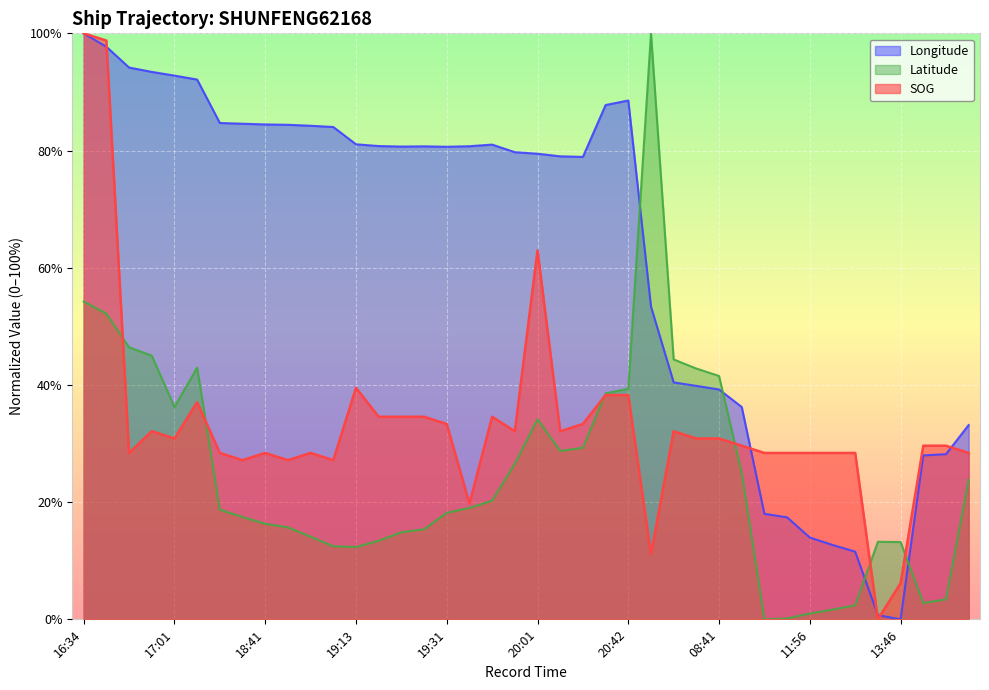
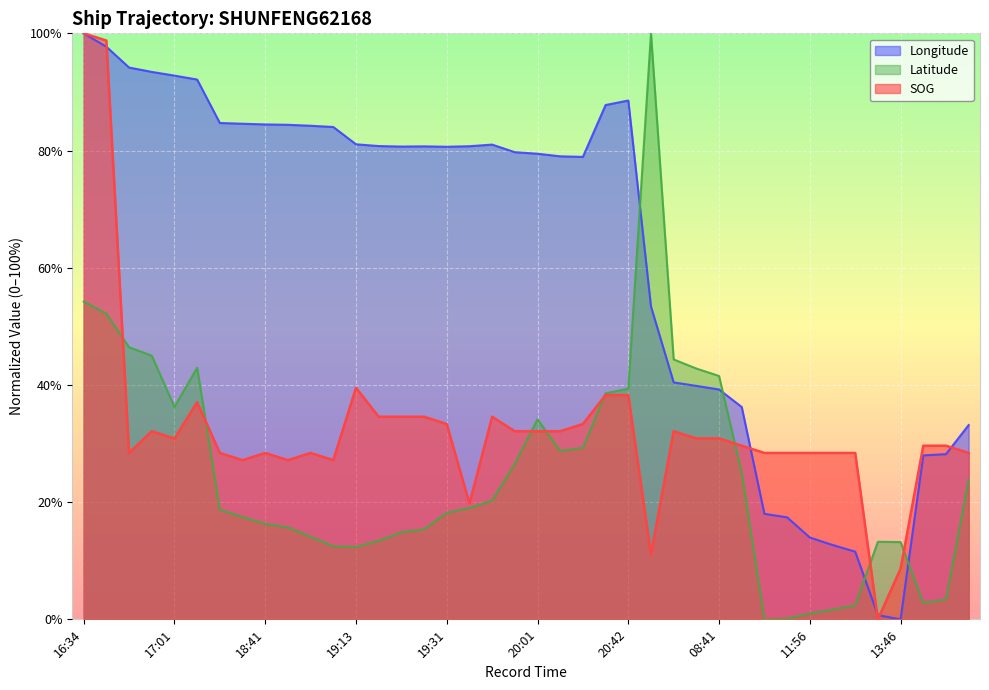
SOG, 20:01: 63% -> 32%
SOG, 13:46: 6% -> 9%
